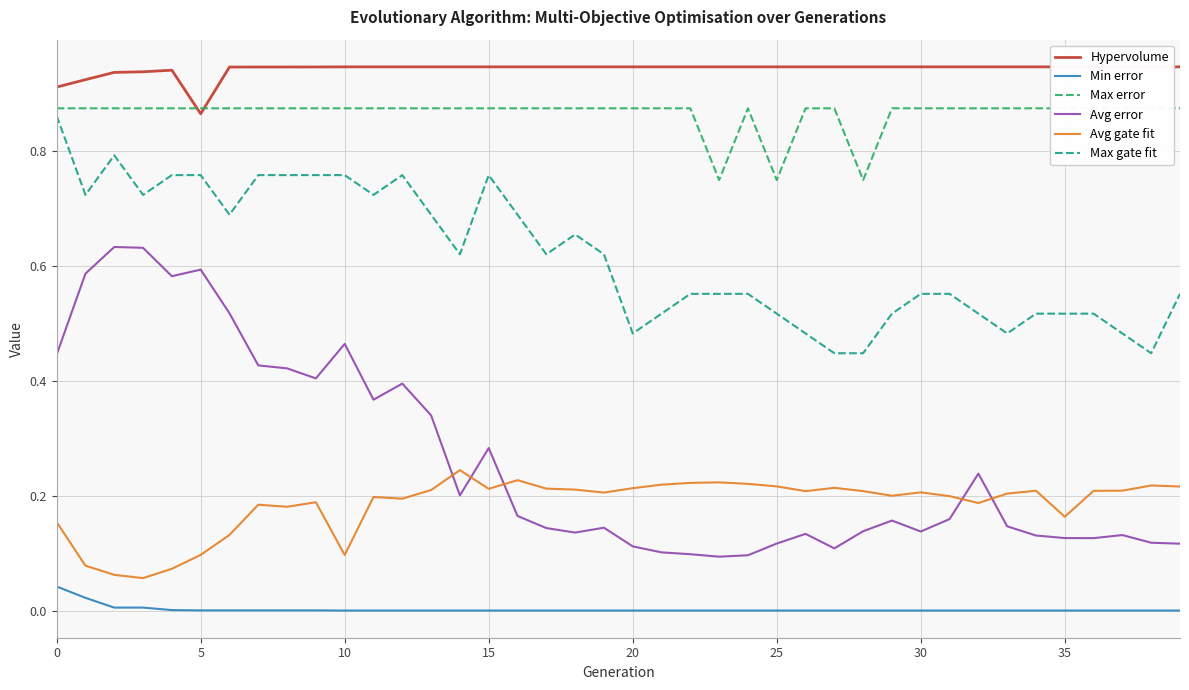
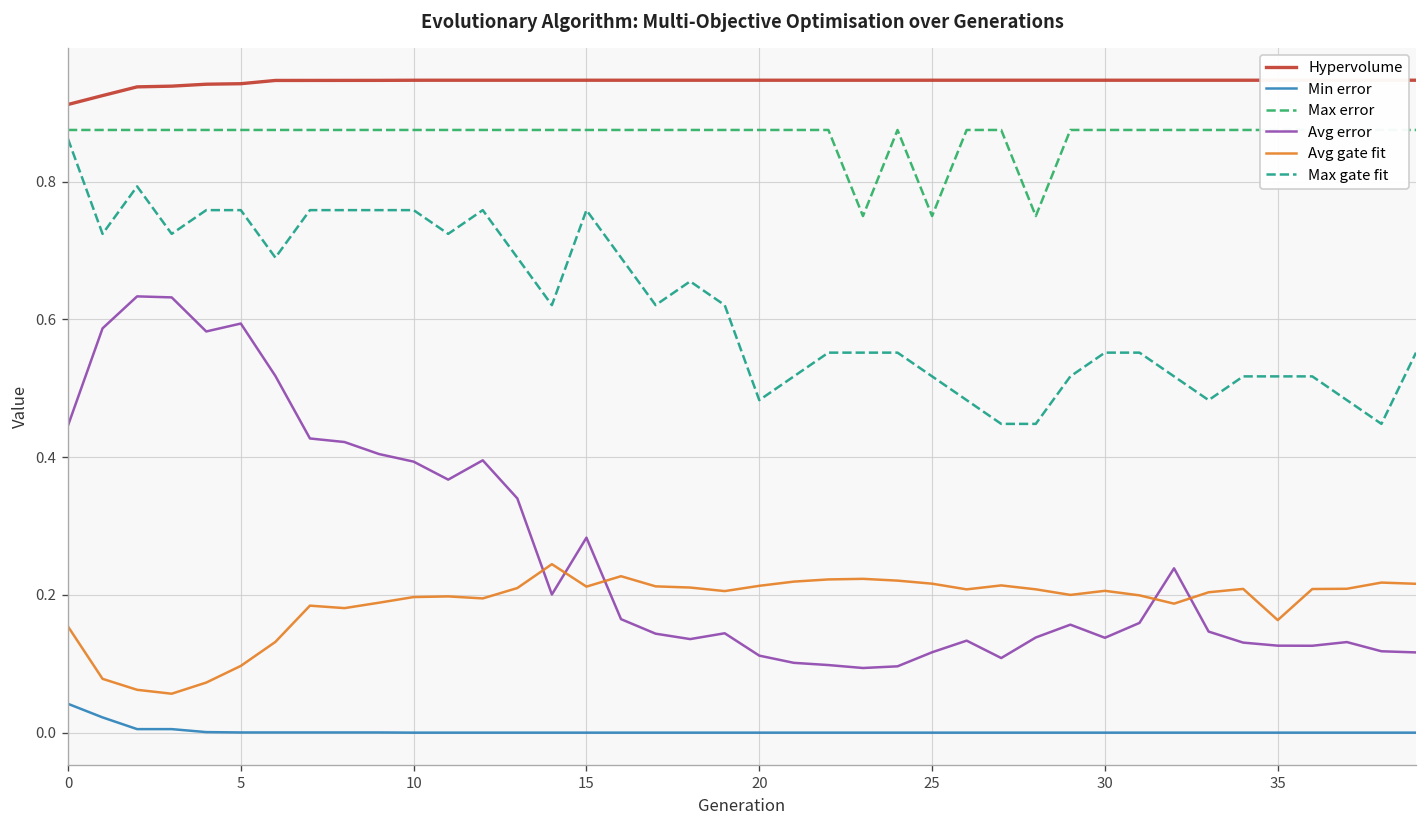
Hypervolume, 5: 0.87 -> 0.94
Avg error, 10: 0.46 -> 0.39
Avg gate fit, 10: 0.10 -> 0.20
